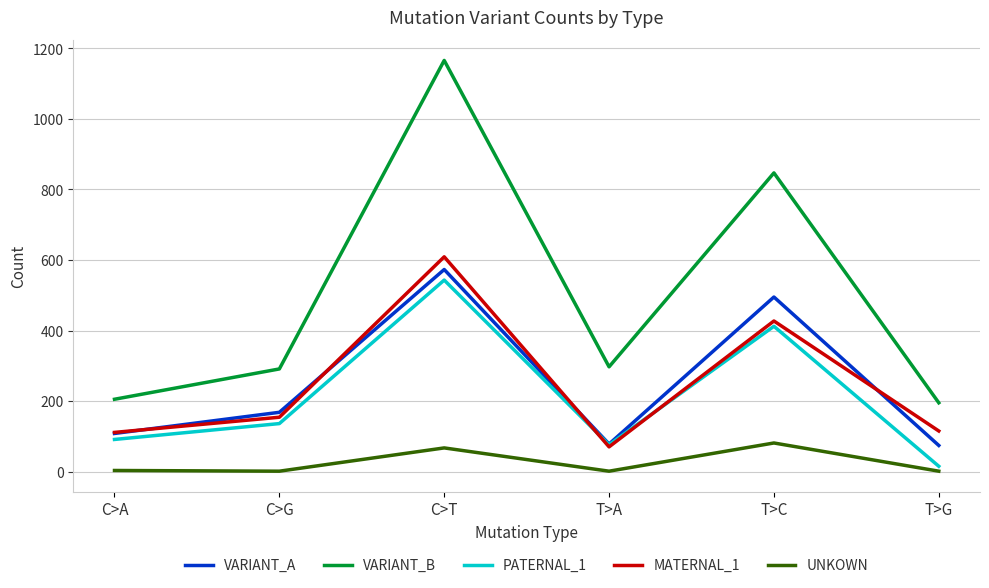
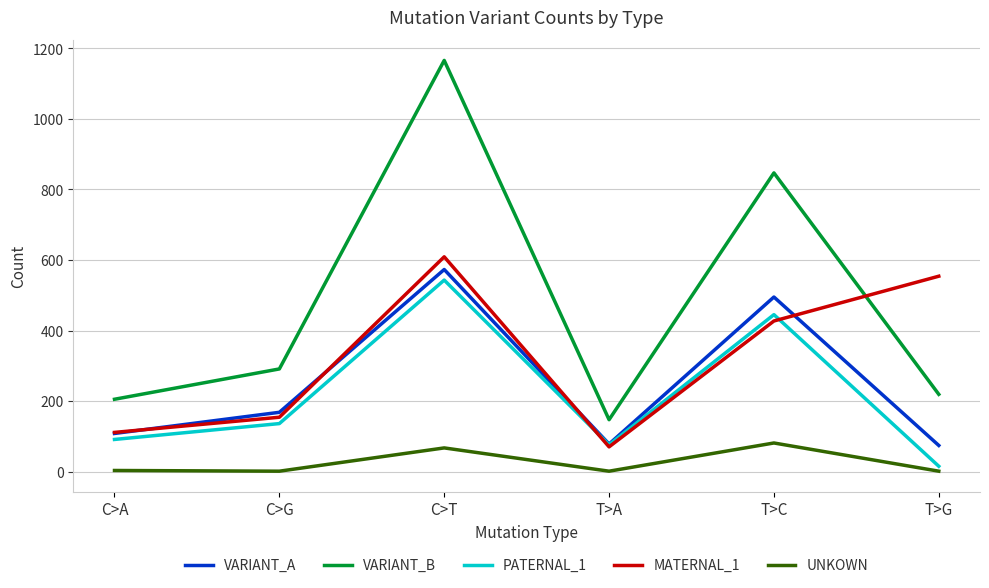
VARIANT_B, T>A: 300 -> 150
PATERNAL_1, T>C: 410 -> 450
VARIANT_B, T>G: 200 -> 220
MATERNAL_1, T>G: 120 -> 550
